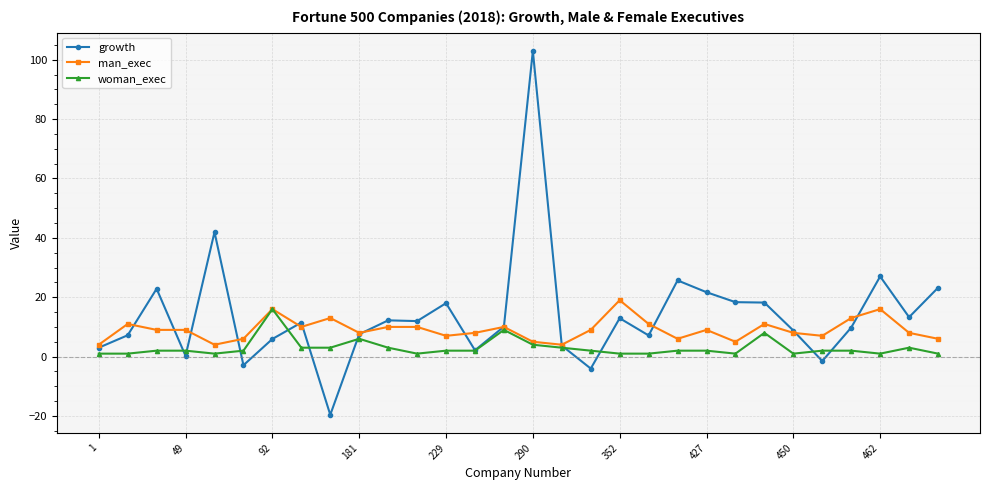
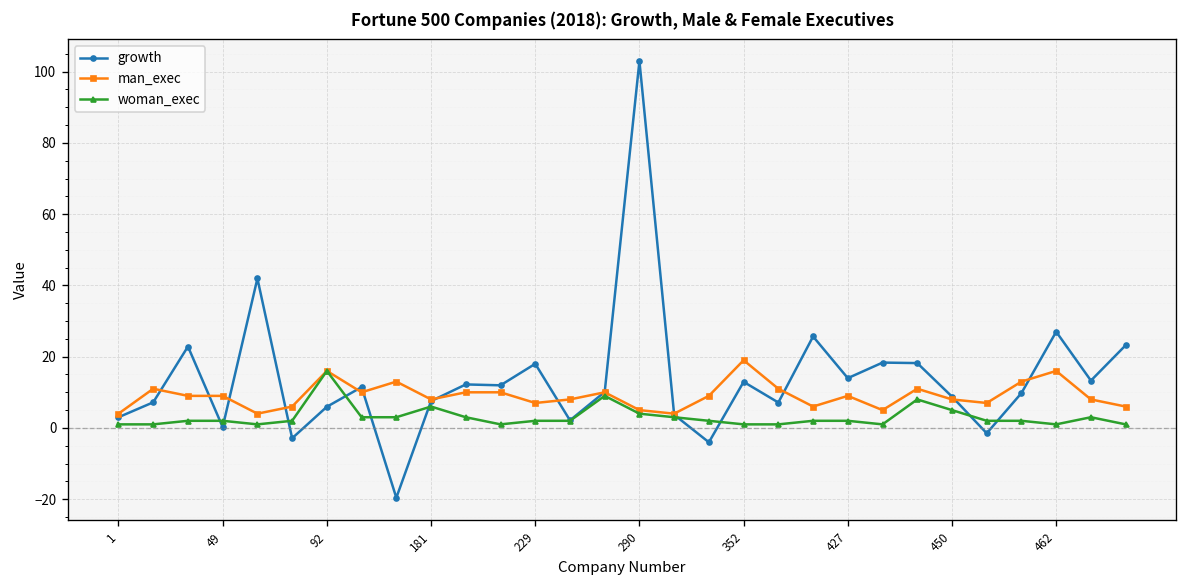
growth, 427: 22 -> 14
woman_exec, 450: 1 -> 5
